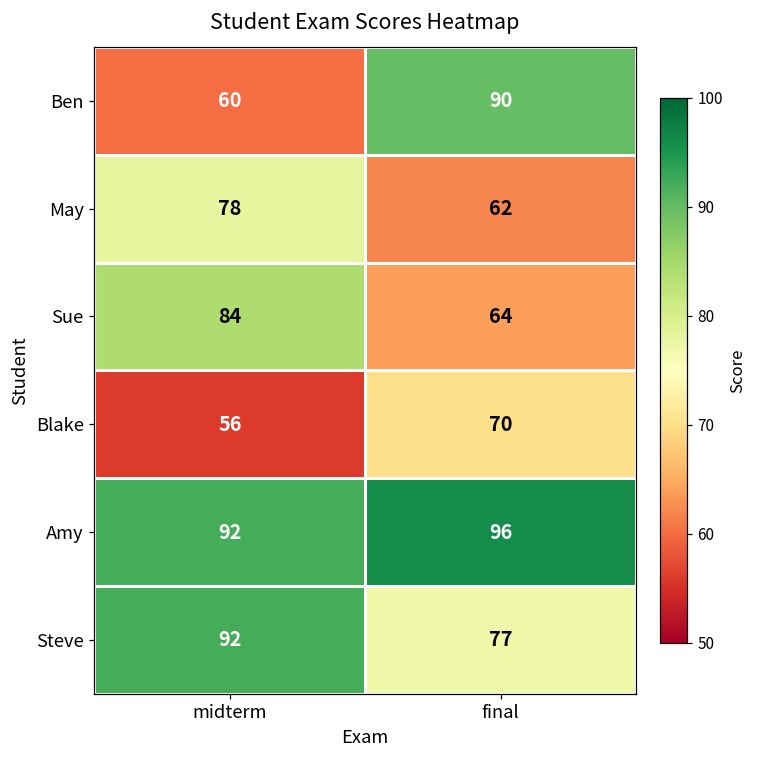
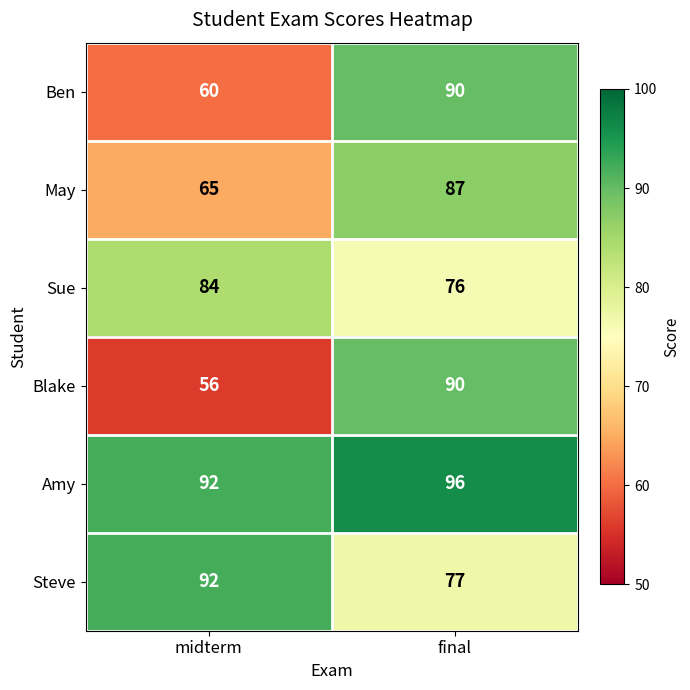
May, midterm: 78 -> 65
May, final: 62 -> 87
Sue, final: 64 -> 76
Blake, final: 70 -> 90
